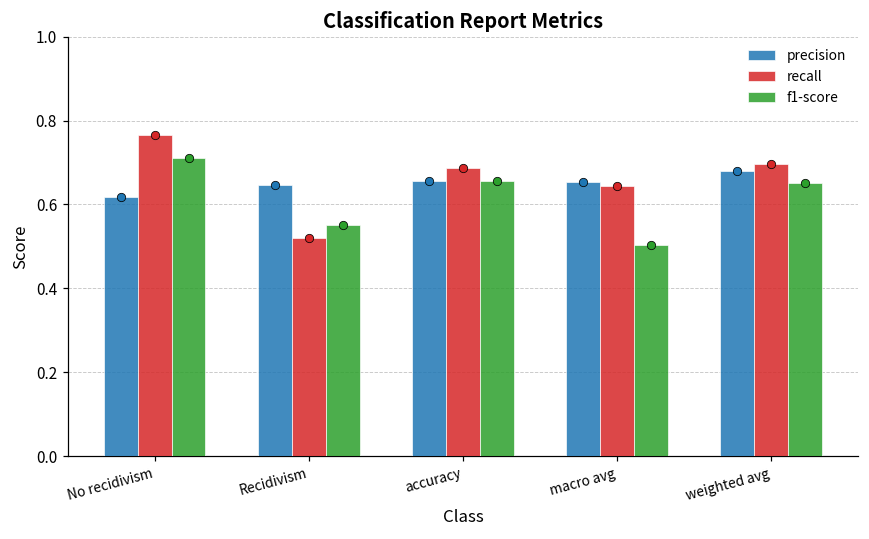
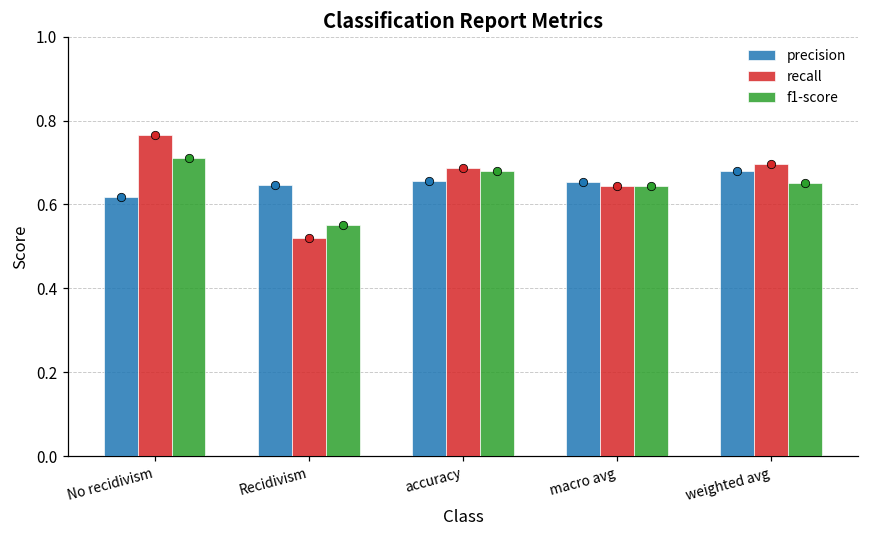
f1-score, accuracy: 0.66 -> 0.68
f1-score, macro avg: 0.50 -> 0.64
